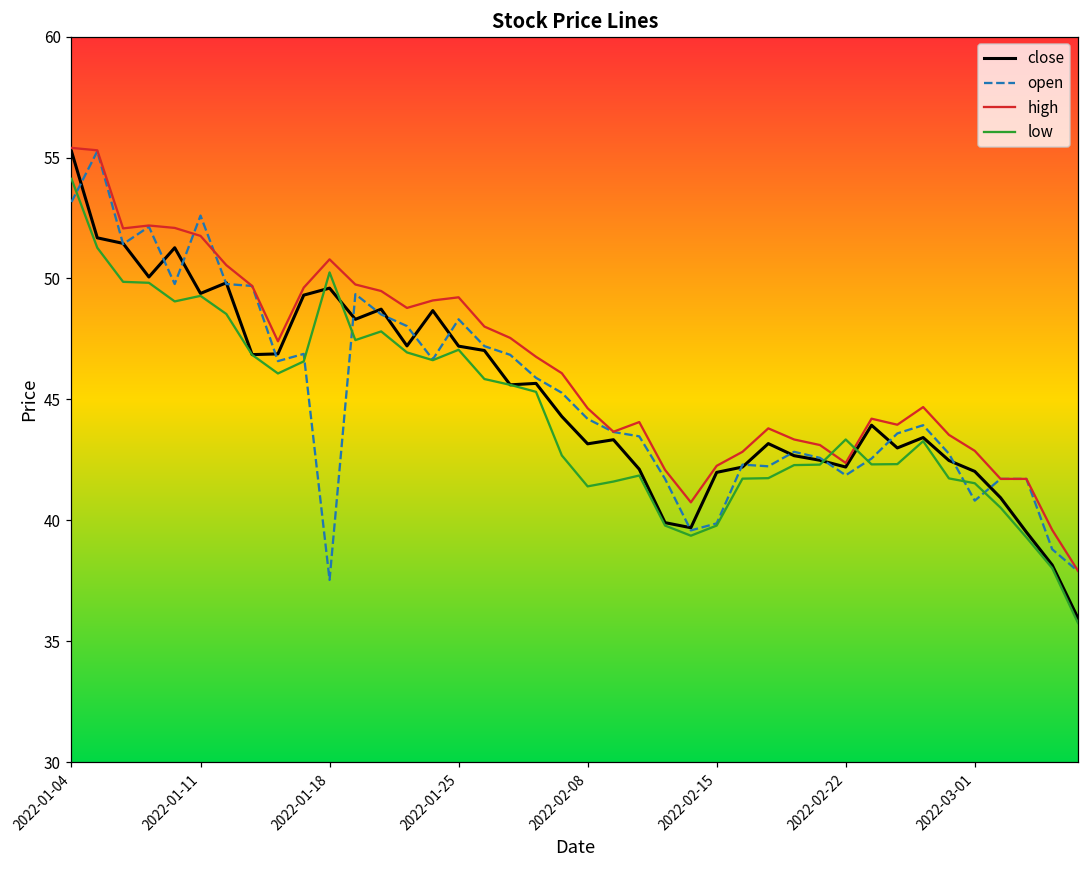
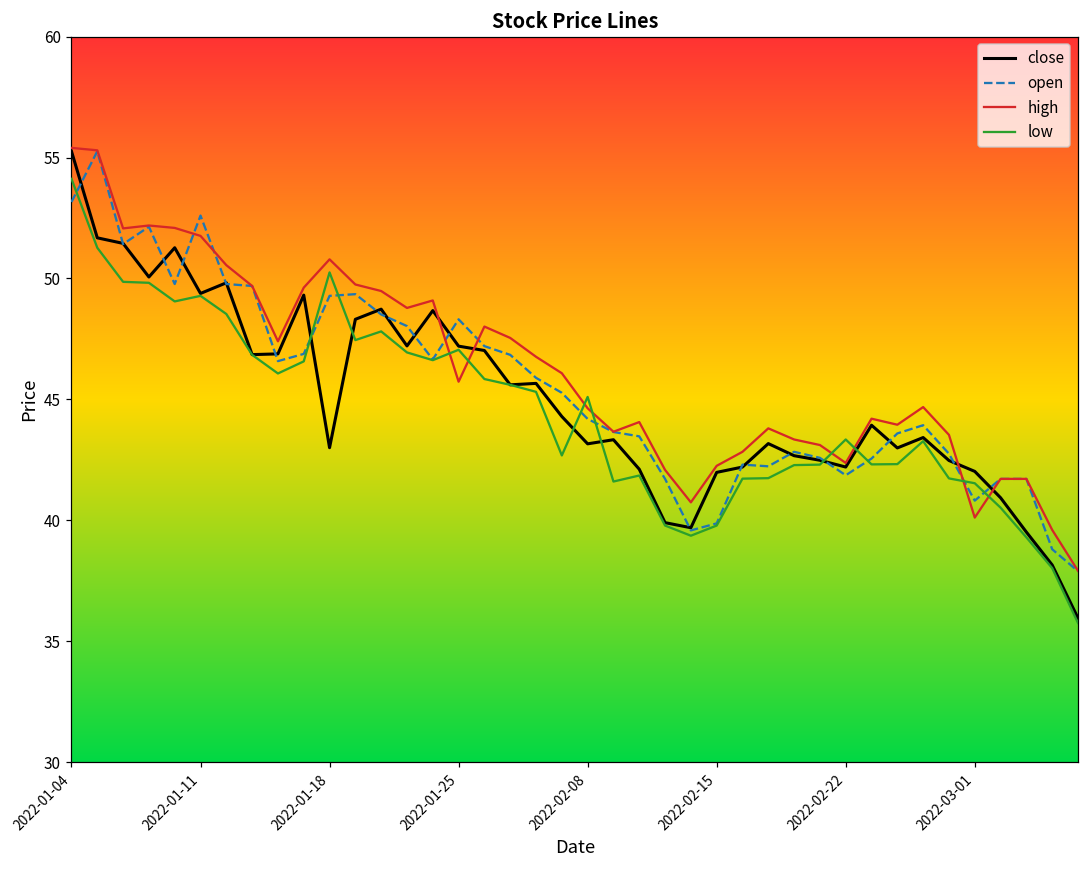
close, 2022-01-18: 49.6 -> 43.0
open, 2022-01-18: 37.5 -> 49.3
high, 2022-01-25: 49.2 -> 45.7
low, 2022-02-08: 41.4 -> 45.1
high, 2022-03-01: 42.9 -> 40.1
